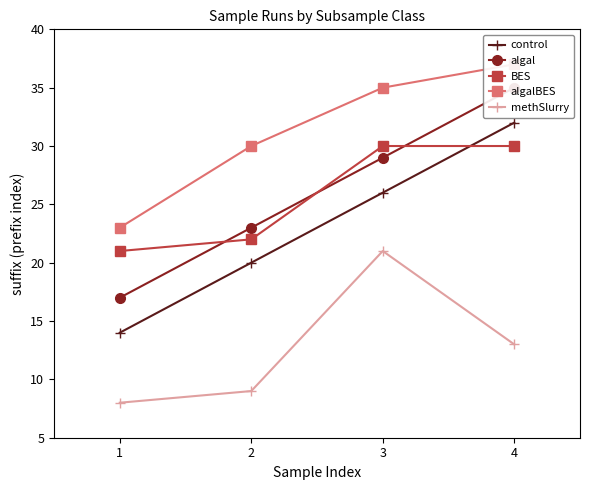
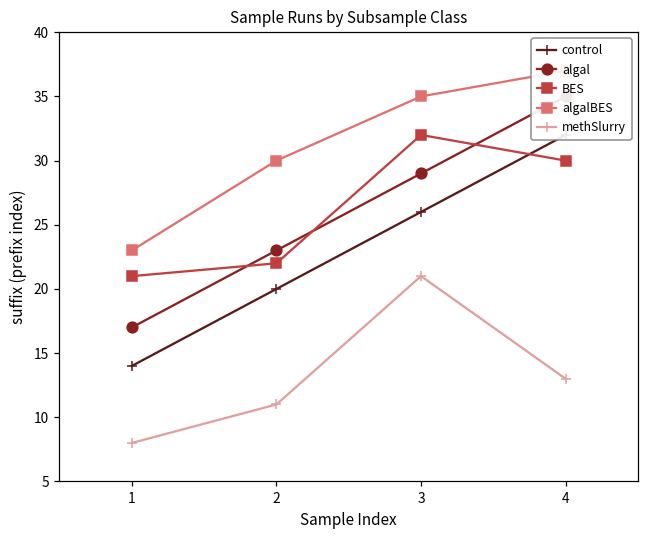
methSlurry, 2: 9 -> 11
BES, 3: 30 -> 32
